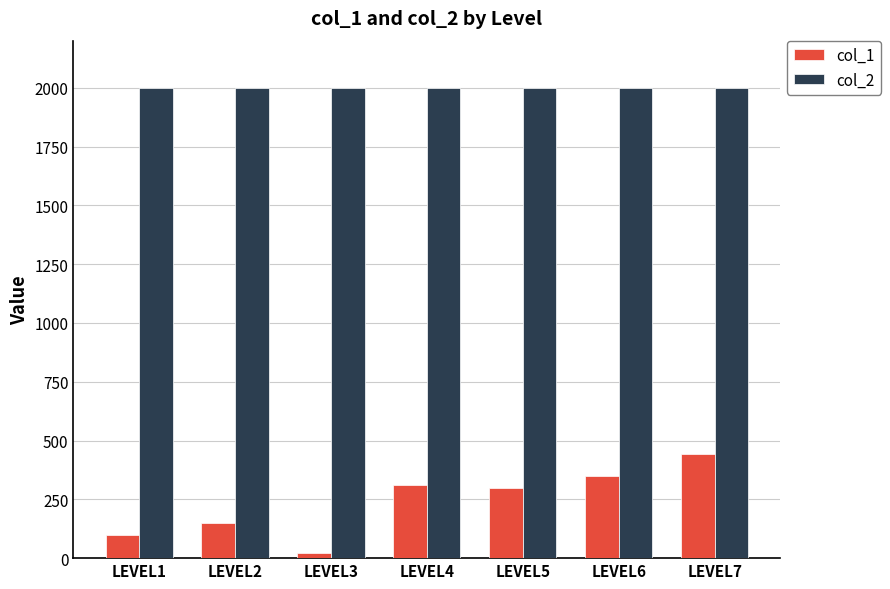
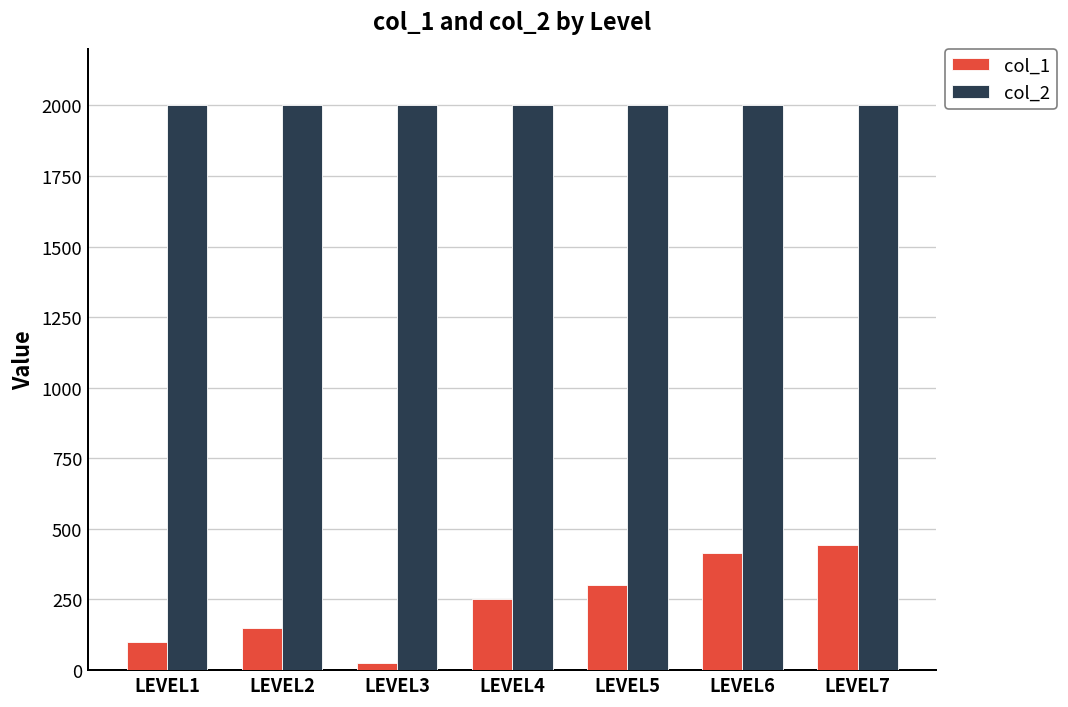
col_1, LEVEL4: 310 -> 250
col_1, LEVEL6: 350 -> 410
